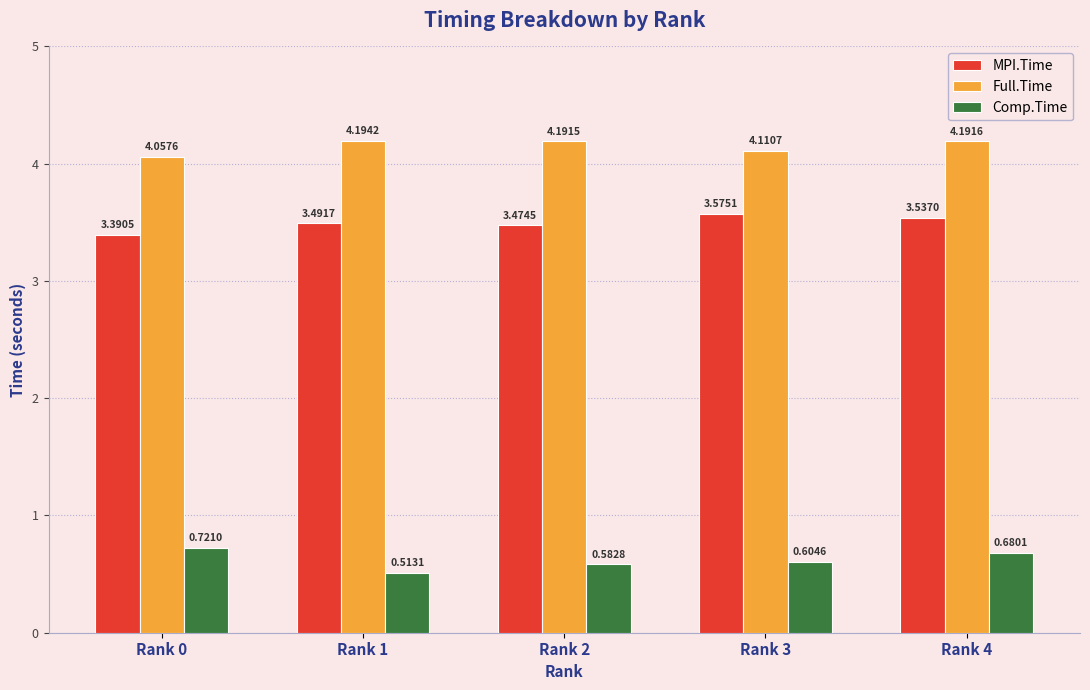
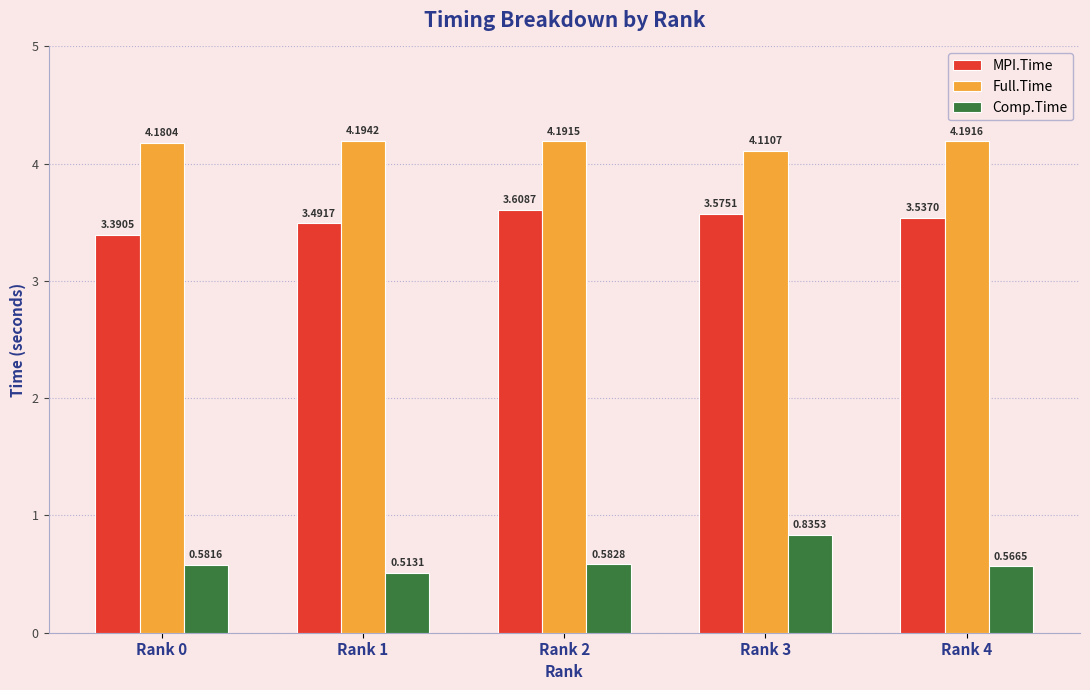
Full.Time, Rank 0: 4.0576 -> 4.1804
Comp.Time, Rank 0: 0.7210 -> 0.5816
MPI.Time, Rank 2: 3.4745 -> 3.6087
Comp.Time, Rank 3: 0.6046 -> 0.8353
Comp.Time, Rank 4: 0.6801 -> 0.5665
